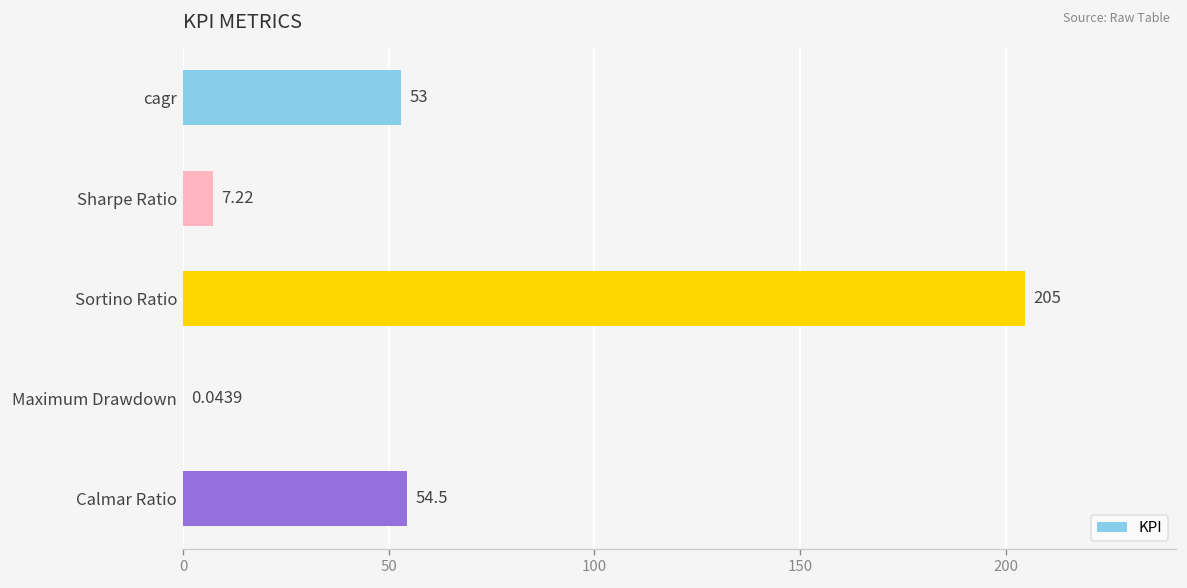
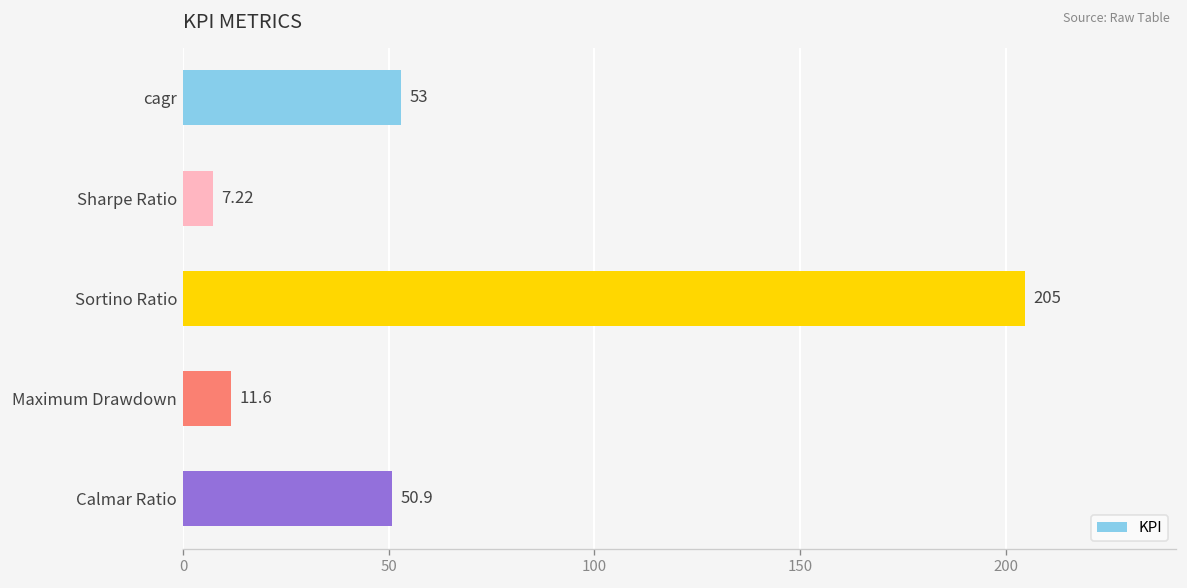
Maximum Drawdown: 0.0439 -> 11.6
Calmar Ratio: 54.5 -> 50.9
